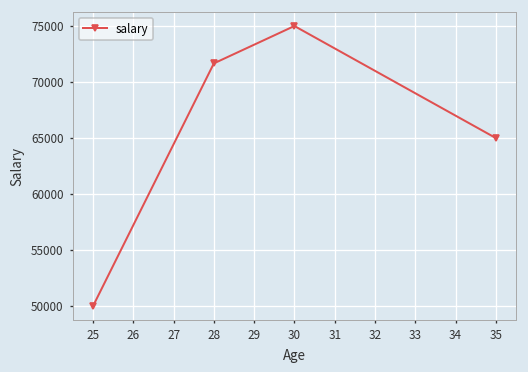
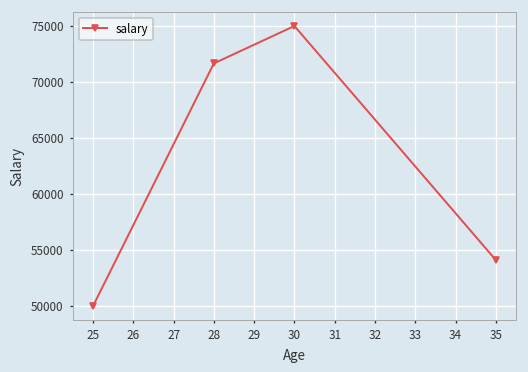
35: 65000 -> 54000
